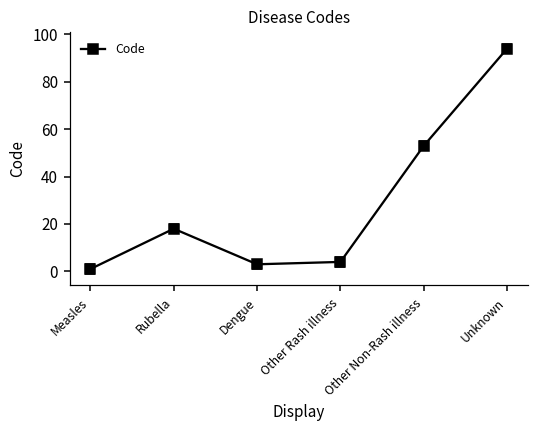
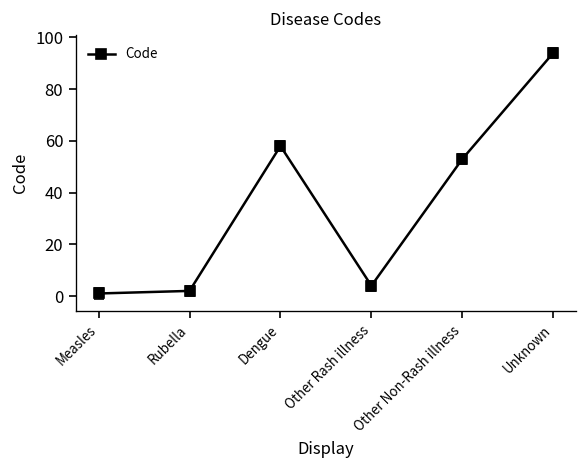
Code, Rubella: 18 -> 2
Code, Dengue: 3 -> 58
